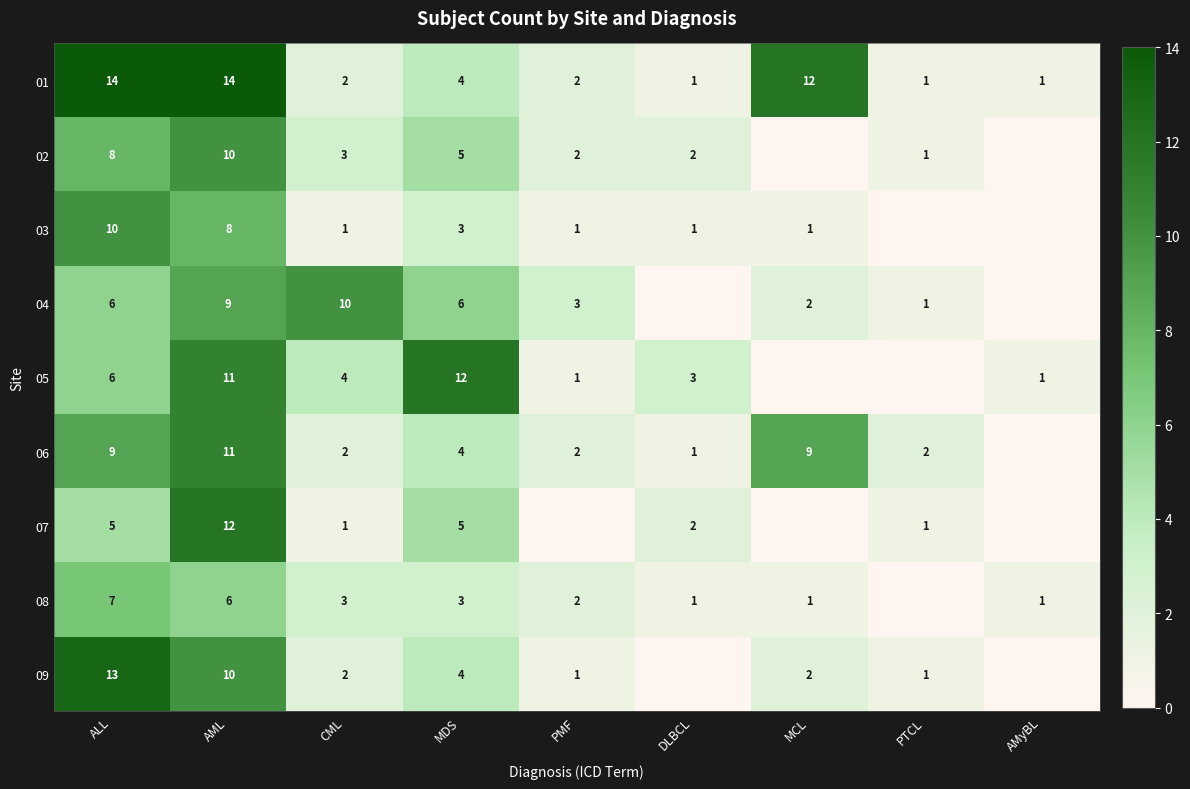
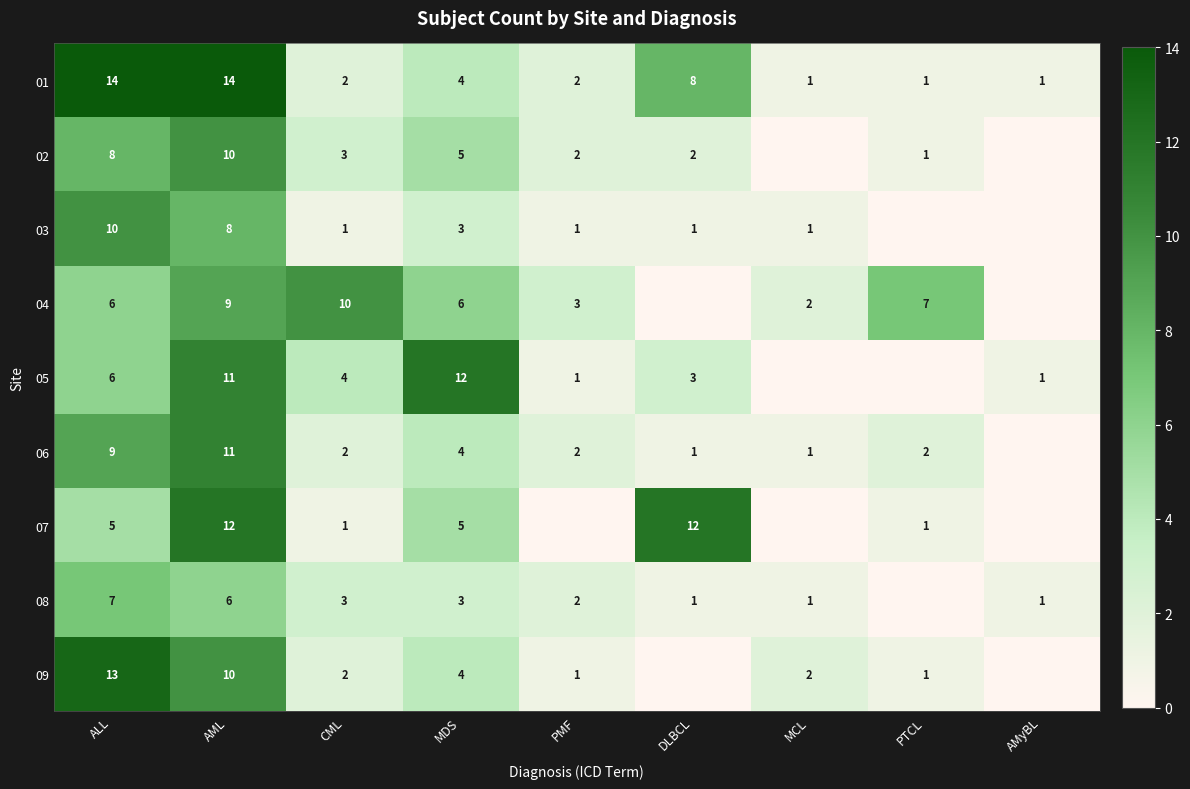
01, DLBCL: 1 -> 8
01, MCL: 12 -> 1
04, PTCL: 1 -> 7
06, MCL: 9 -> 1
07, DLBCL: 2 -> 12
